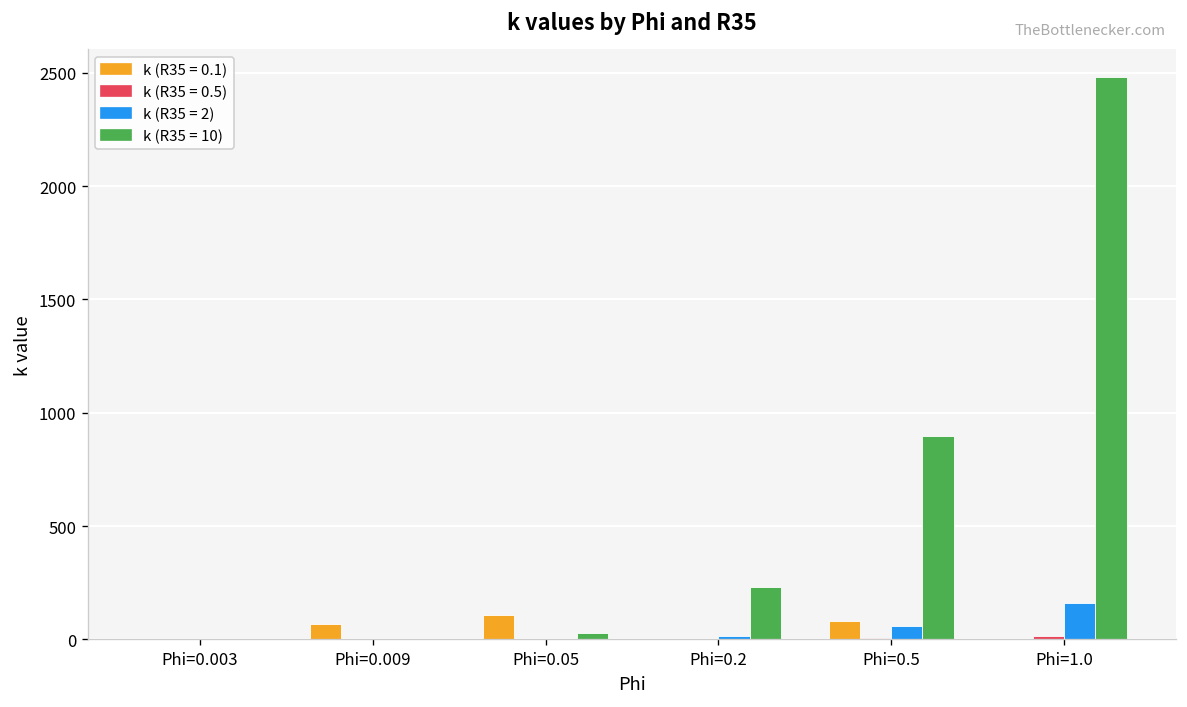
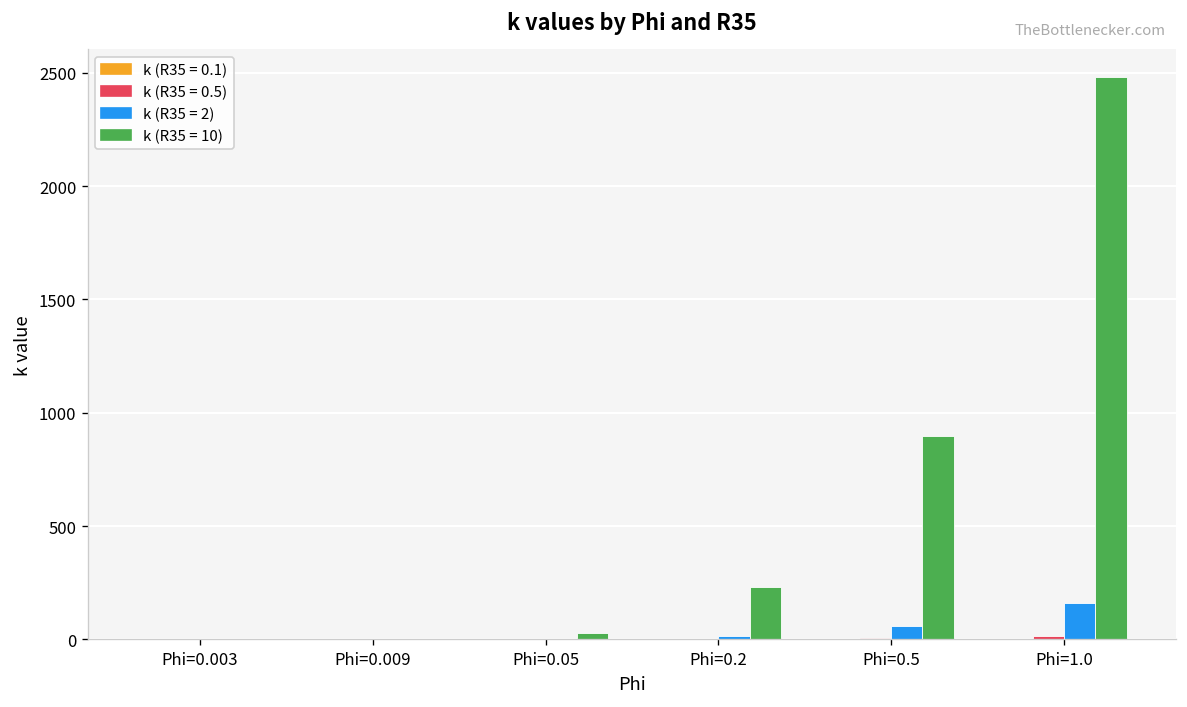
k (R35 = 0.1), Phi=0.009: 70 -> 0
k (R35 = 0.1), Phi=0.05: 110 -> 0
k (R35 = 0.1), Phi=0.5: 80 -> 0
